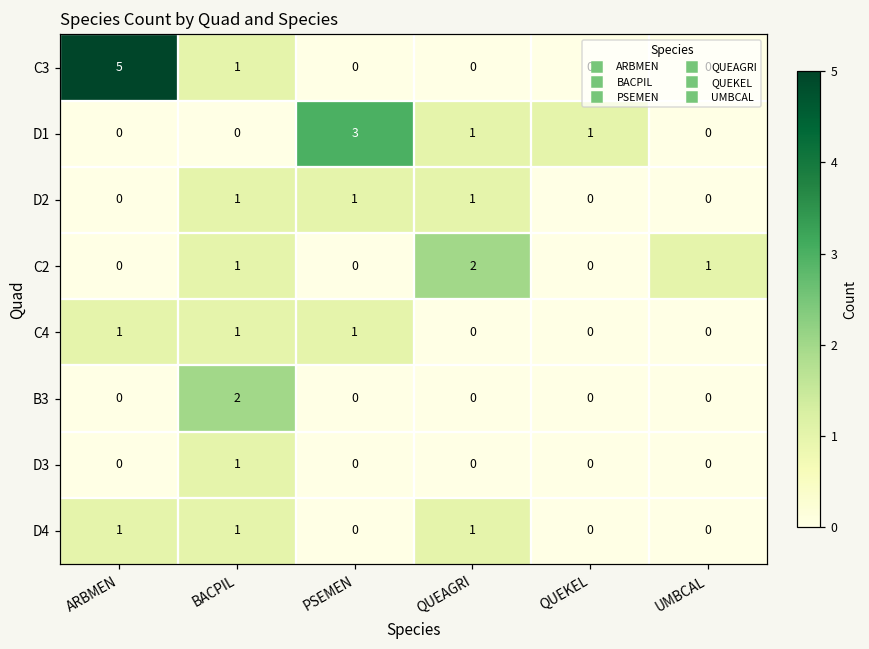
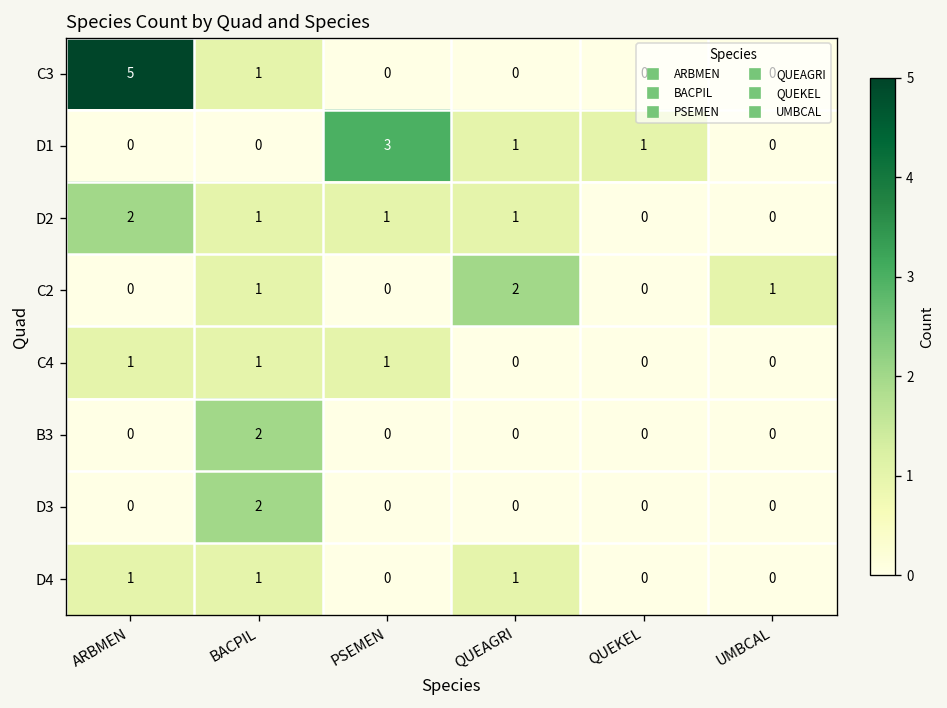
D2, ARBMEN: 0 -> 2
D3, BACPIL: 1 -> 2
